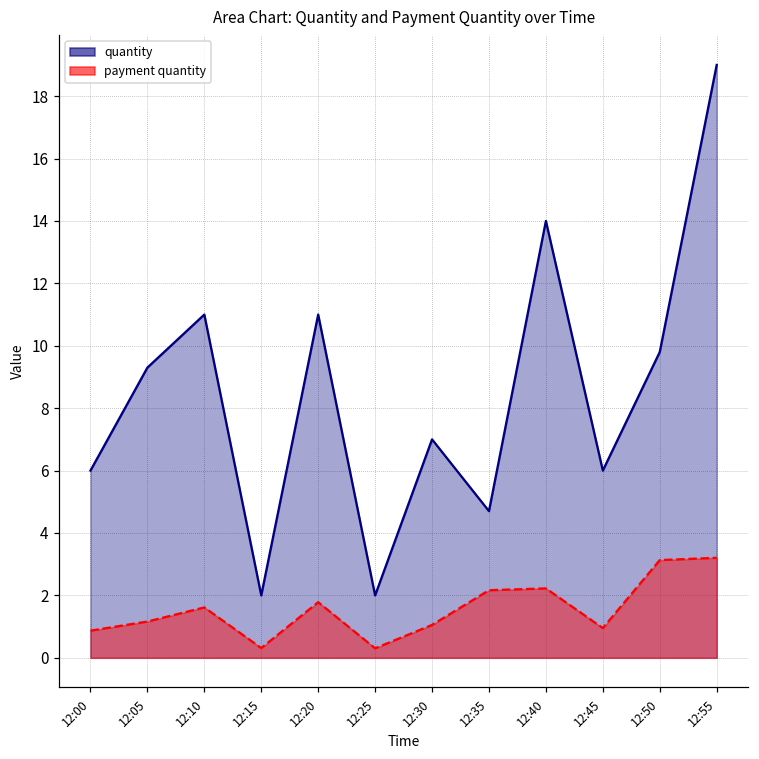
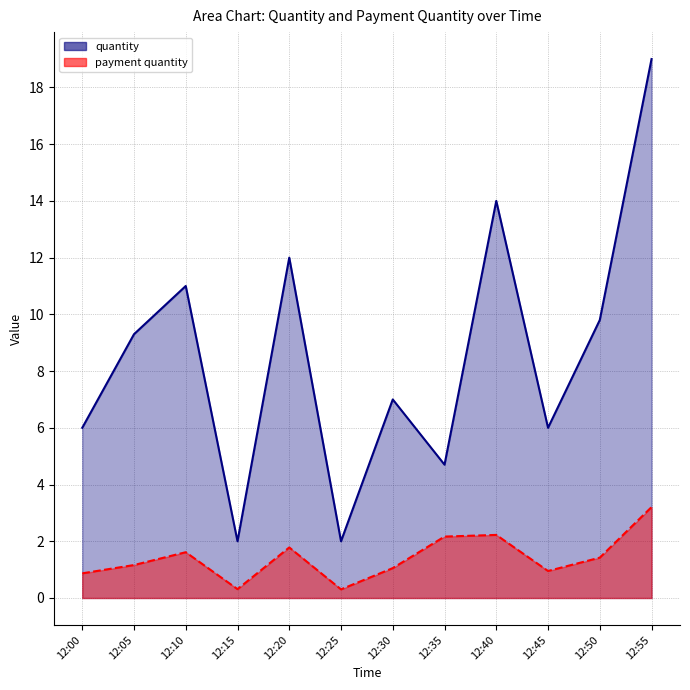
quantity, 12:20: 11 -> 12
payment quantity, 12:50: 3.1 -> 1.4
